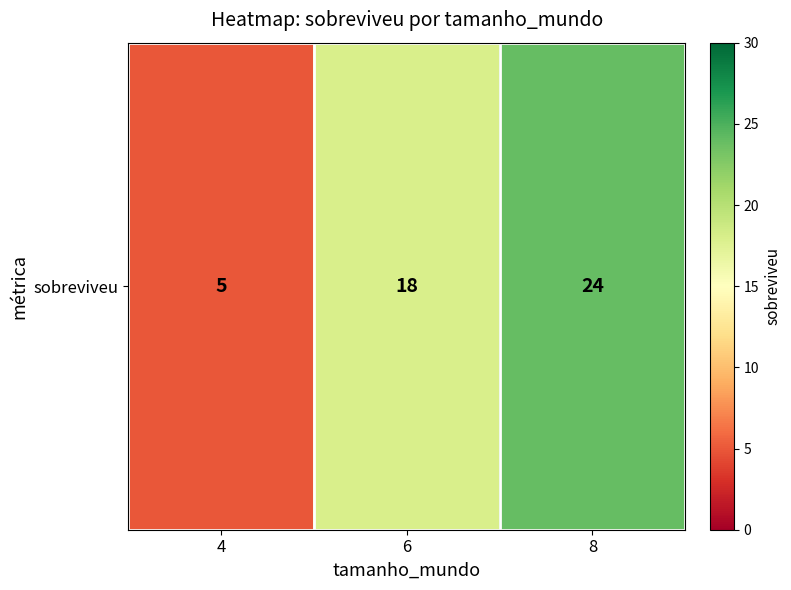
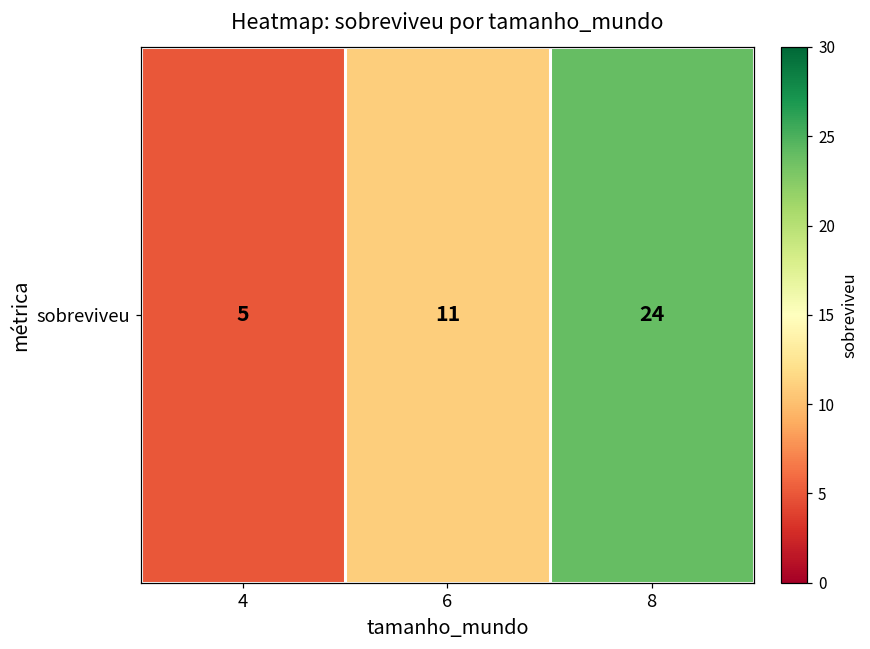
sobreviveu, 6: 18 -> 11
